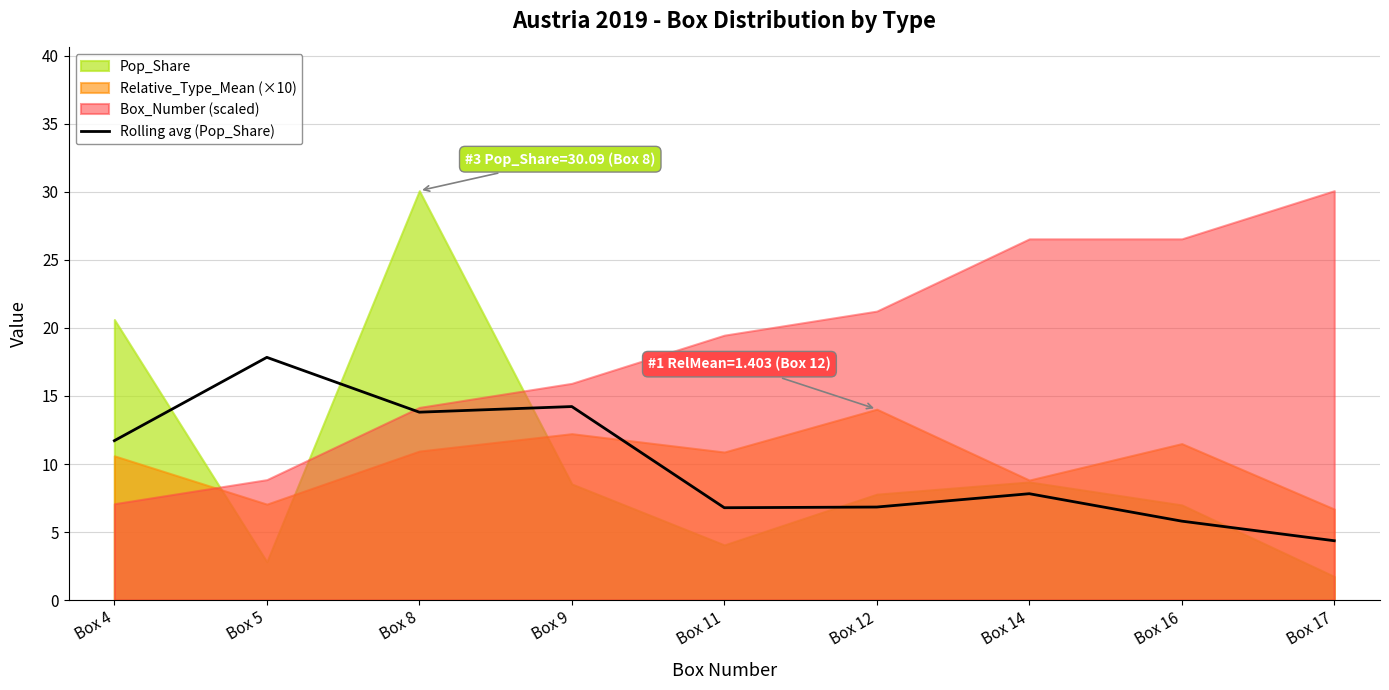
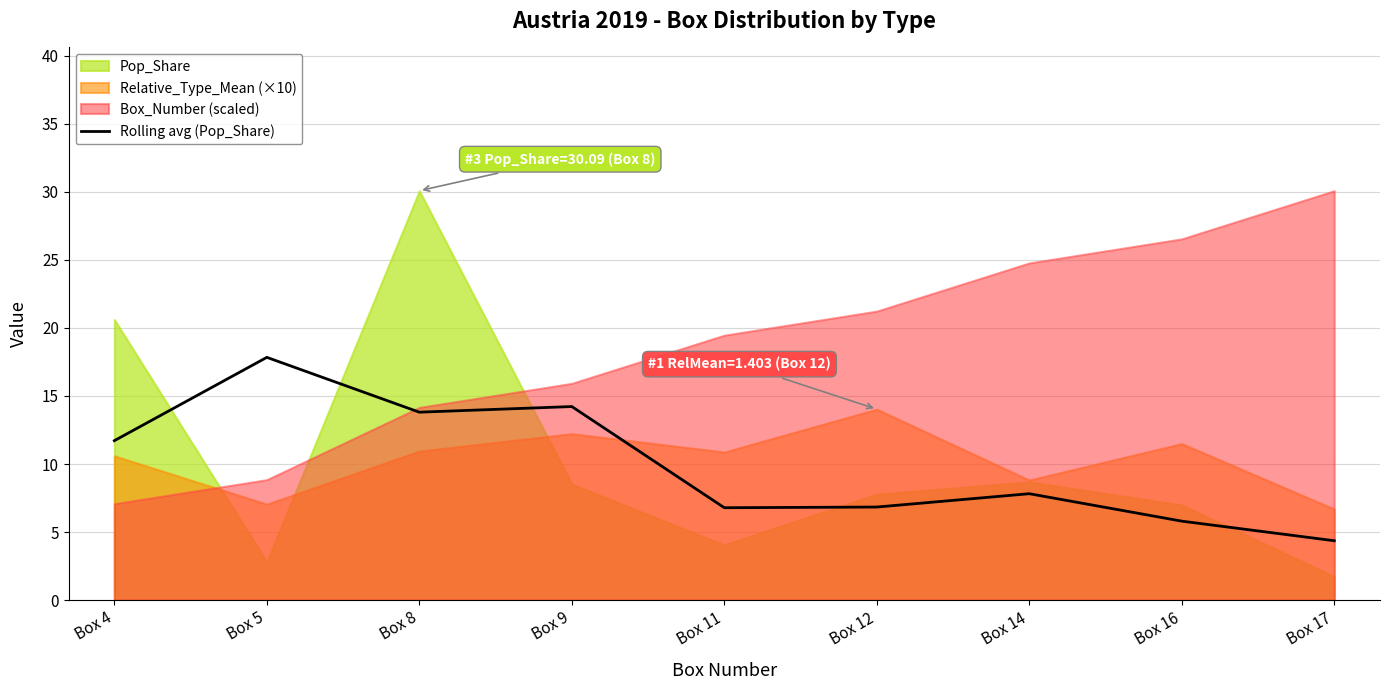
Box_Number (scaled), Box 14: 26.6 -> 24.8
